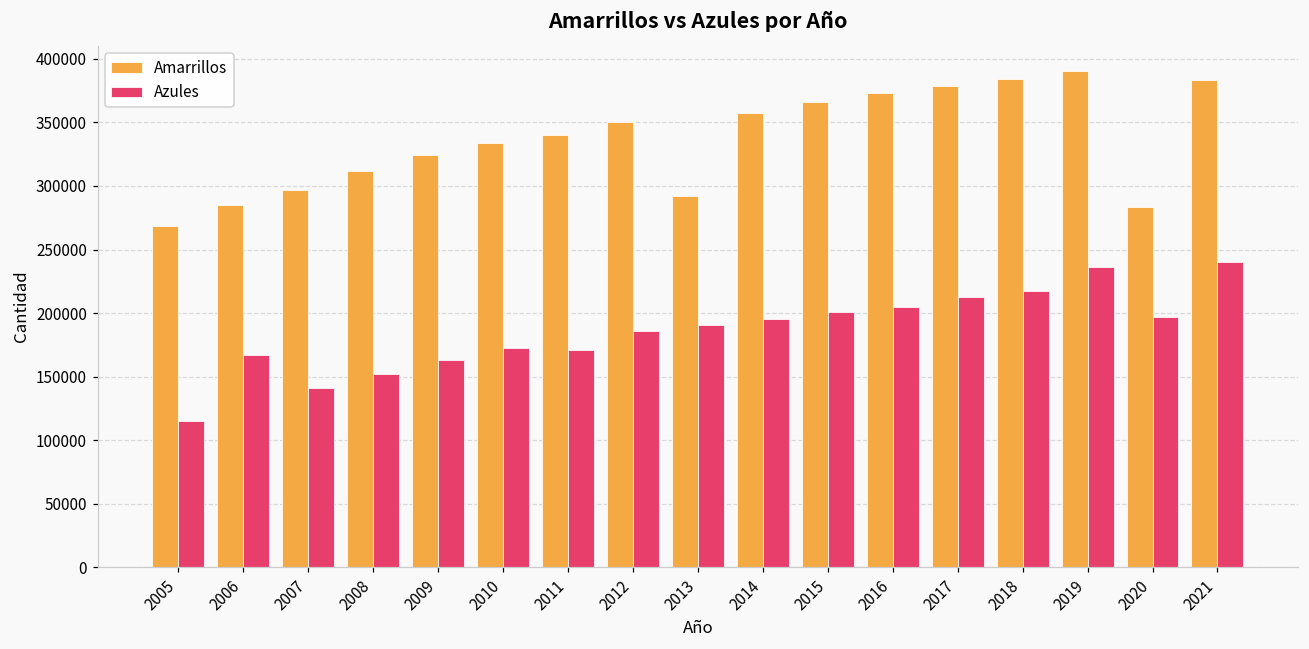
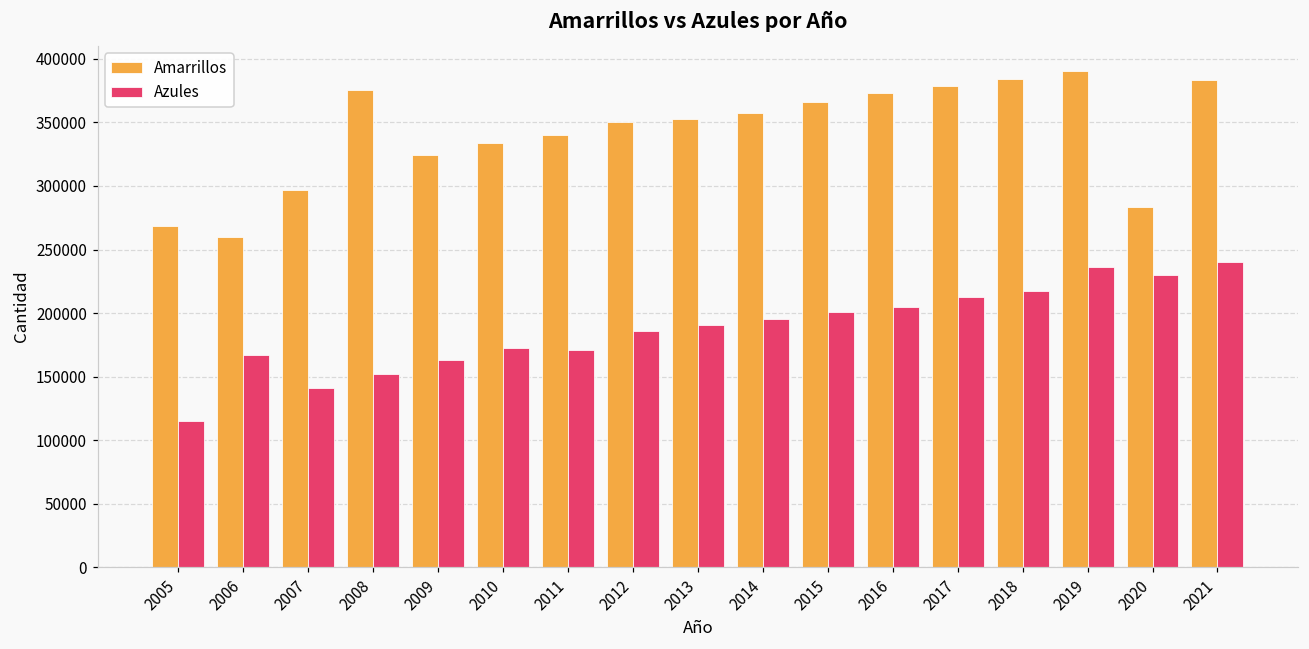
Amarrillos, 2006: 285000 -> 260000
Amarrillos, 2008: 311000 -> 376000
Amarrillos, 2013: 292000 -> 353000
Azules, 2020: 197000 -> 230000
